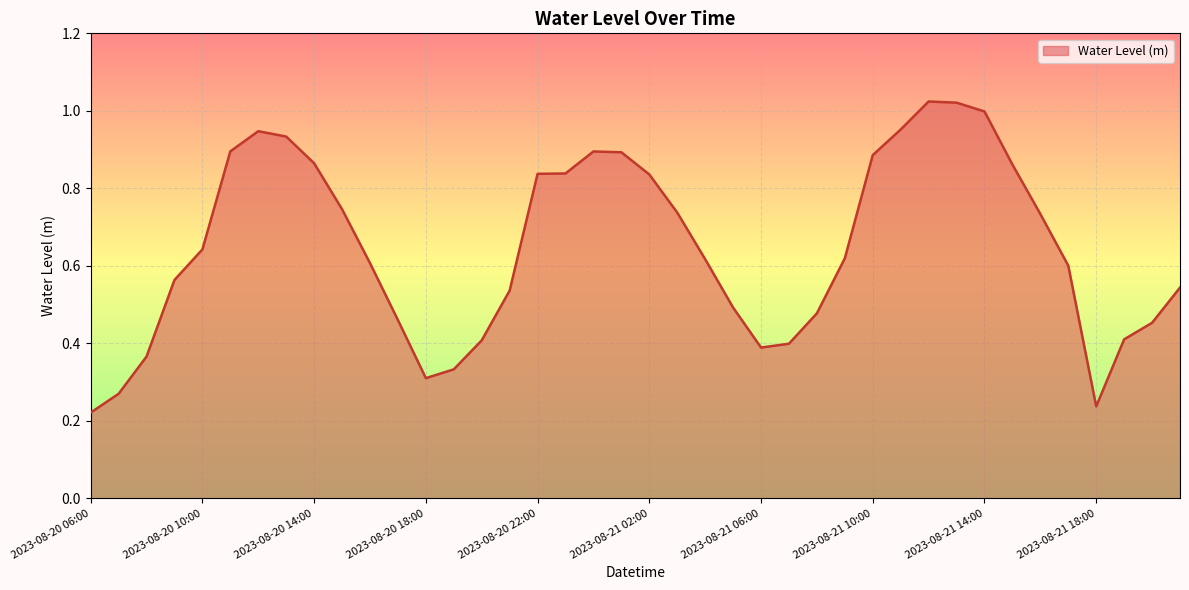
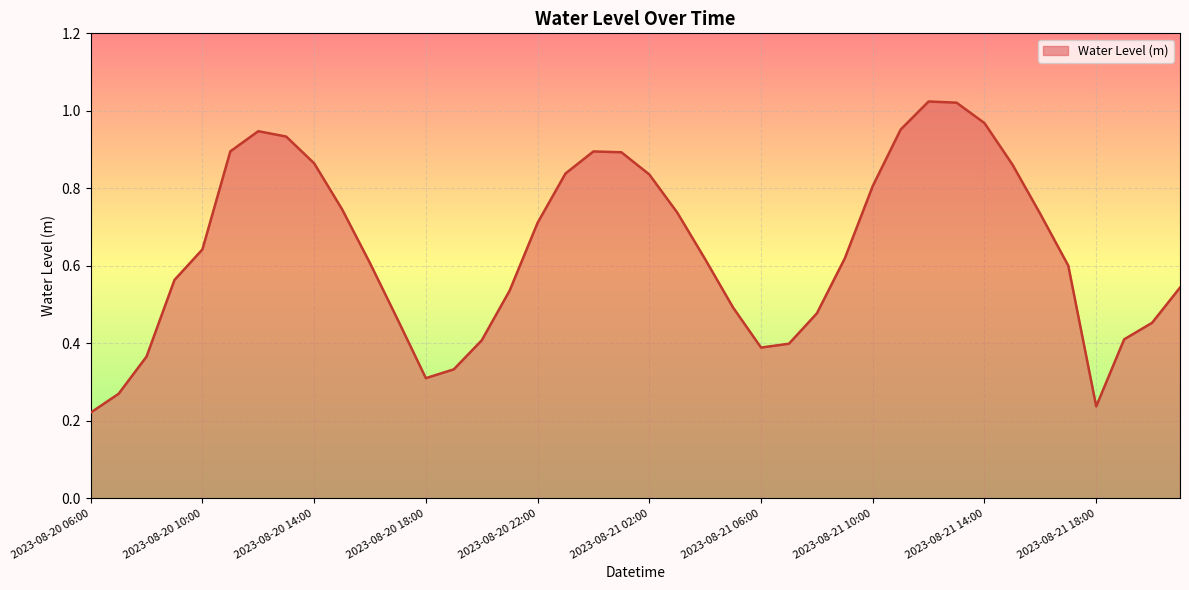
2023-08-20 22:00: 0.84 -> 0.71
2023-08-21 10:00: 0.89 -> 0.81
2023-08-21 14:00: 1.00 -> 0.97
